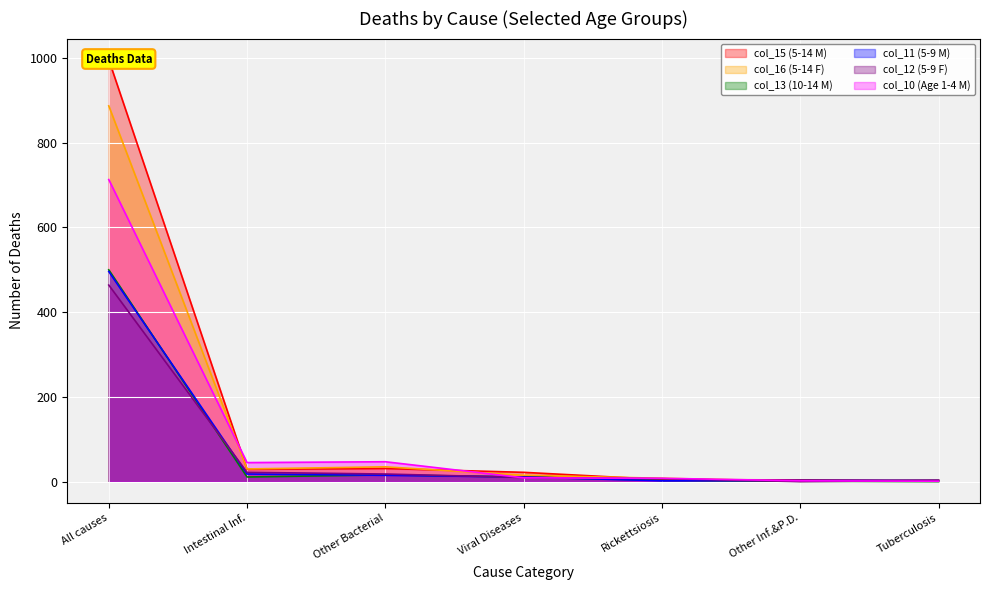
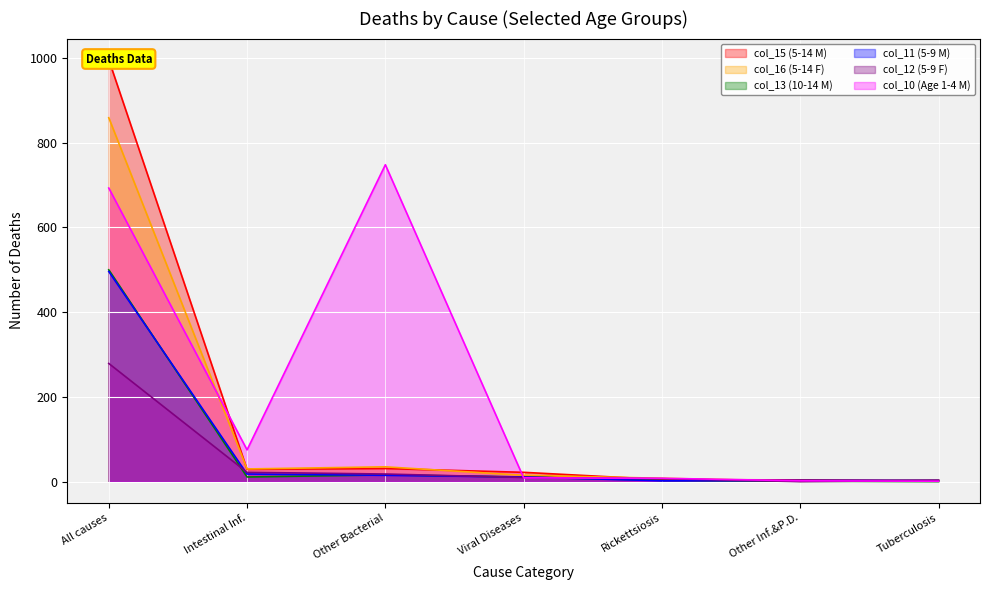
col_16 (5-14 F), All causes: 890 -> 860
col_12 (5-9 F), All causes: 460 -> 280
col_10 (Age 1-4 M), All causes: 710 -> 690
col_10 (Age 1-4 M), Intestinal Inf.: 50 -> 80
col_10 (Age 1-4 M), Other Bacterial: 50 -> 750
